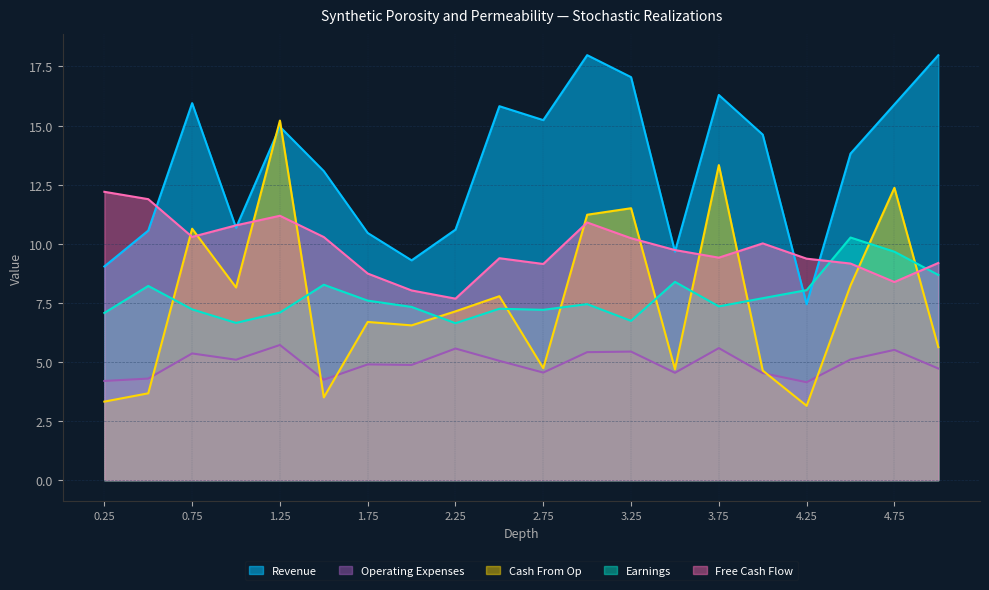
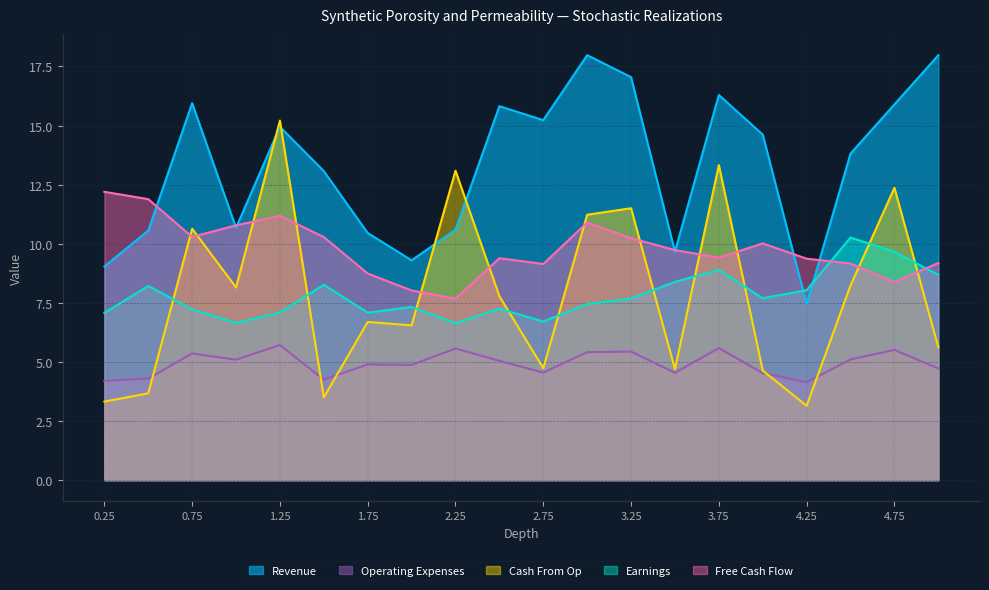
Earnings, 1.75: 7.6 -> 7.1
Cash From Op, 2.25: 7.1 -> 13.1
Earnings, 2.75: 7.2 -> 6.7
Earnings, 3.25: 6.7 -> 7.7
Earnings, 3.75: 7.3 -> 8.9
